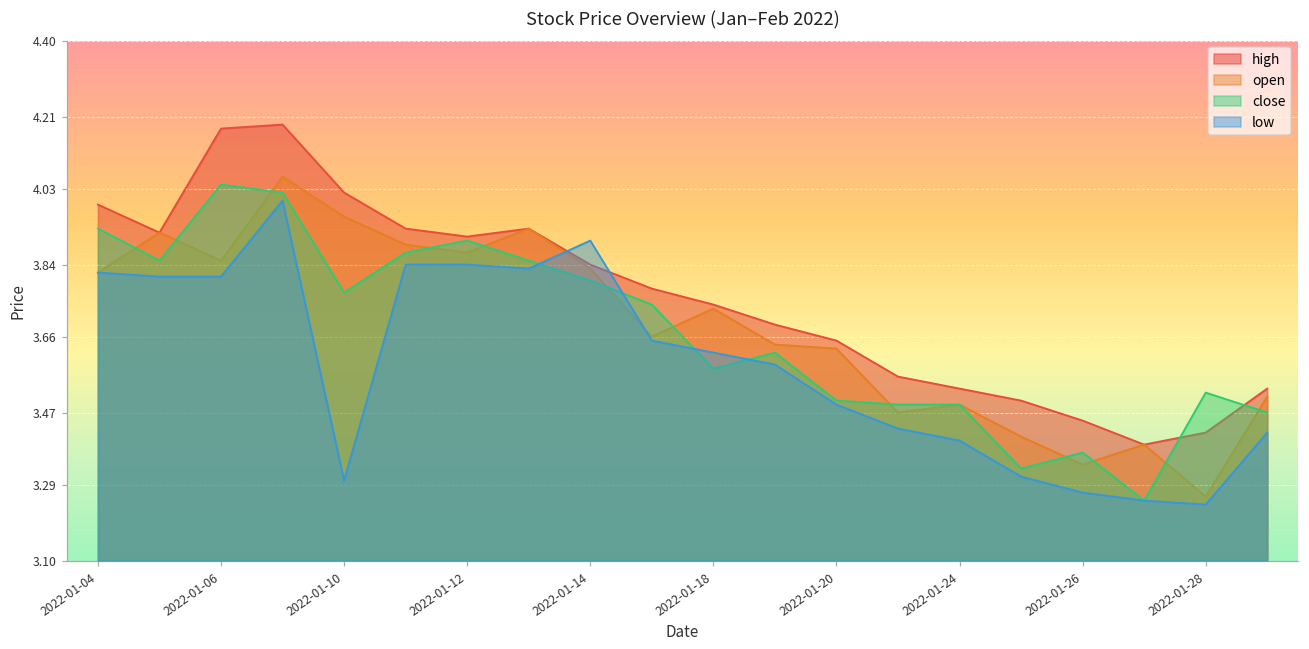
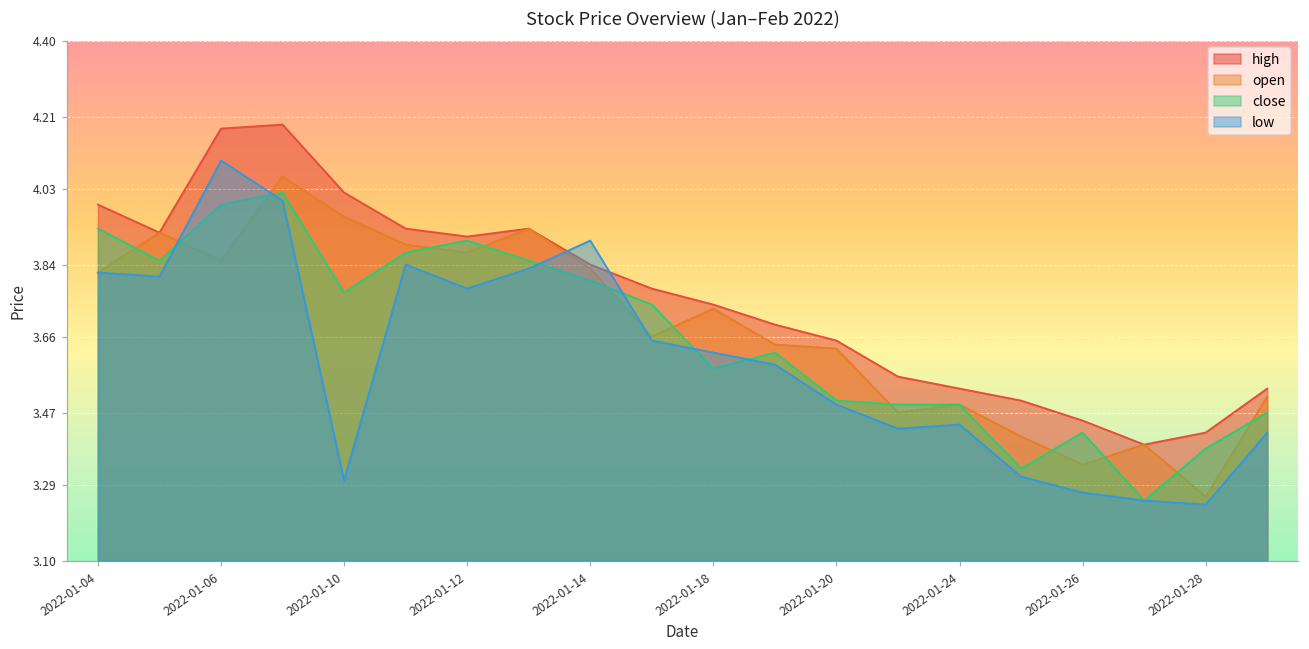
close, 2022-01-06: 4.04 -> 3.99
low, 2022-01-06: 3.81 -> 4.10
low, 2022-01-12: 3.84 -> 3.78
low, 2022-01-24: 3.40 -> 3.44
close, 2022-01-26: 3.37 -> 3.42
close, 2022-01-28: 3.52 -> 3.38
